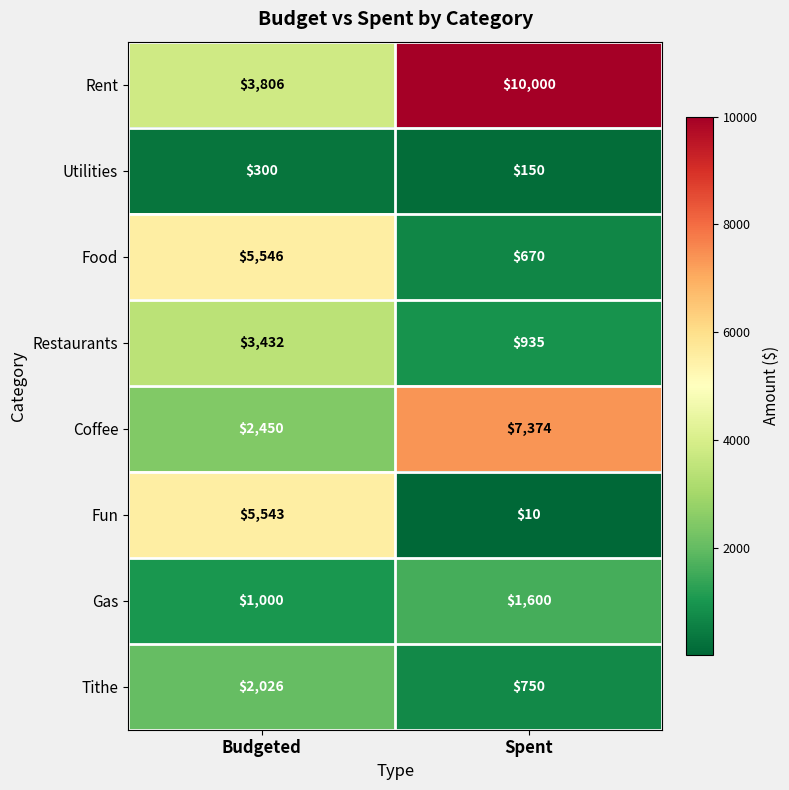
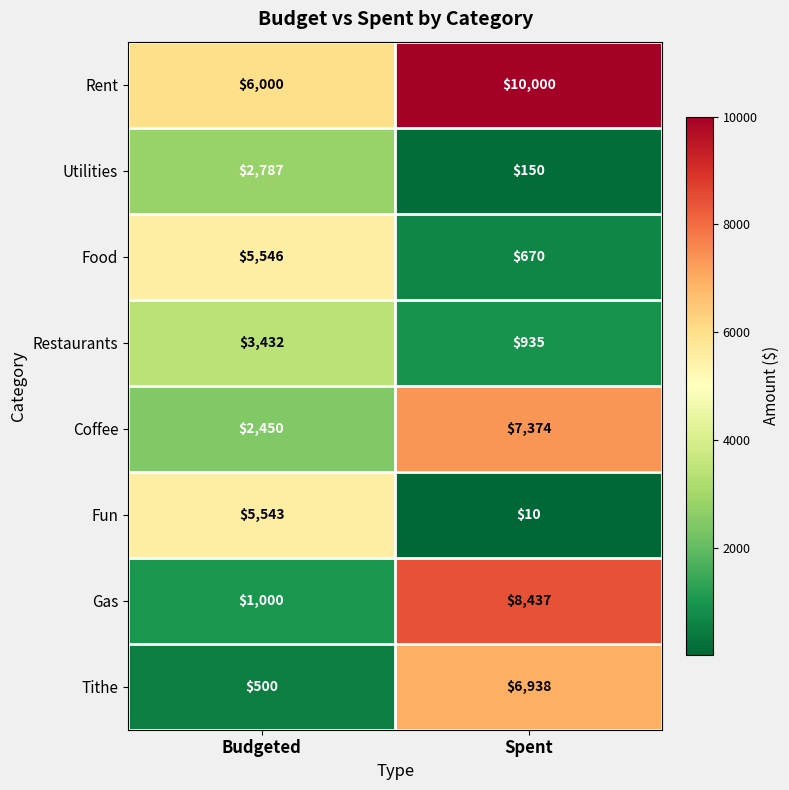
Rent, Budgeted: $3,806 -> $6,000
Utilities, Budgeted: $300 -> $2,787
Gas, Spent: $1,600 -> $8,437
Tithe, Budgeted: $2,026 -> $500
Tithe, Spent: $750 -> $6,938
